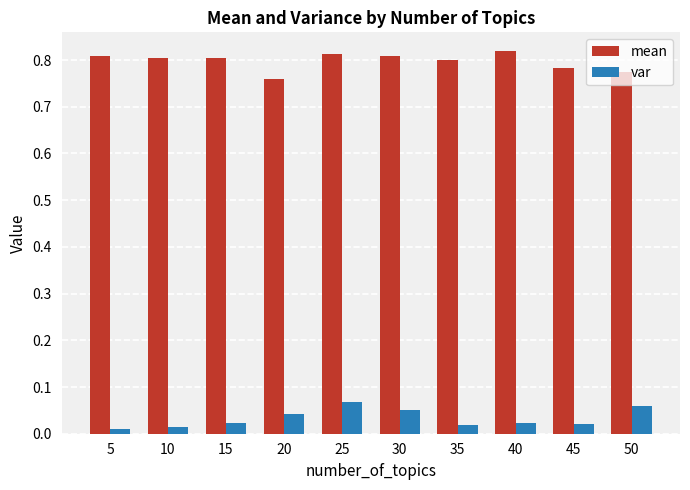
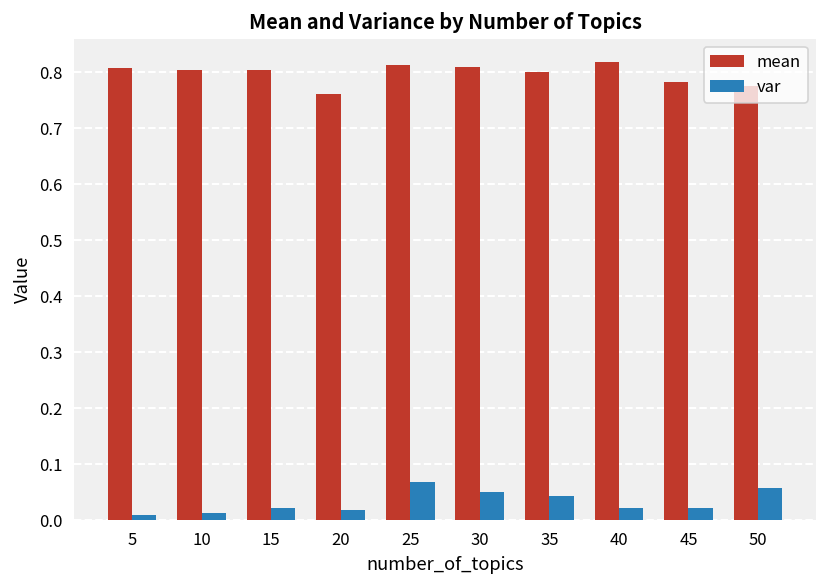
var, 20: 0.04 -> 0.02
var, 35: 0.02 -> 0.04
